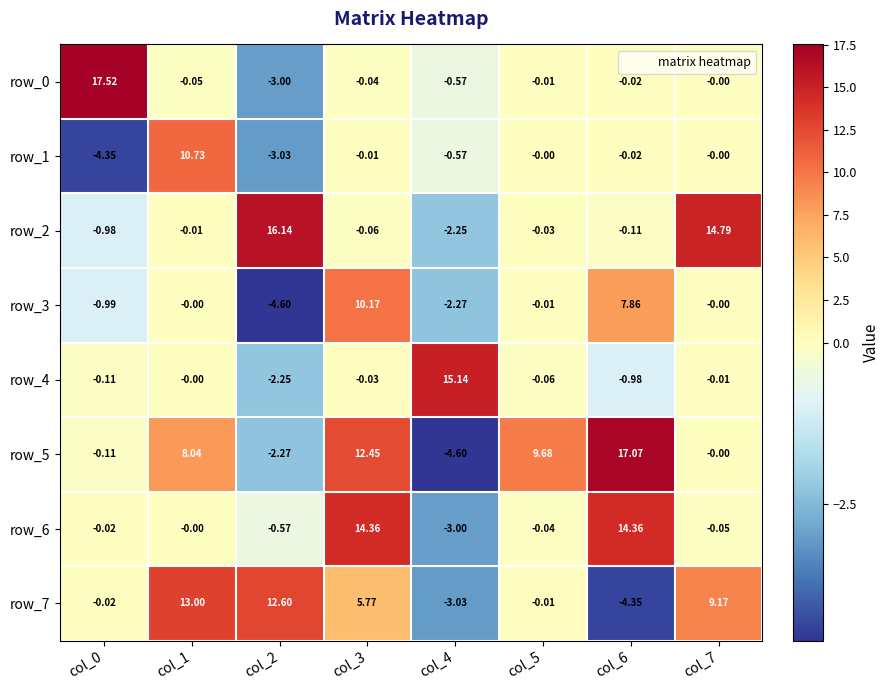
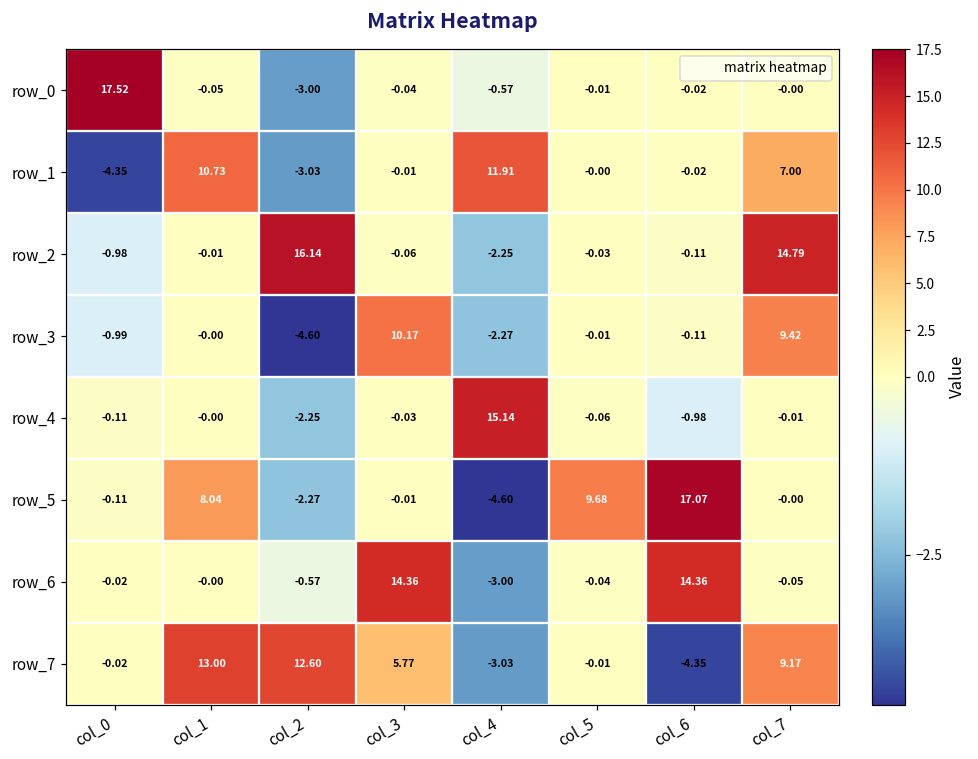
row_1, col_4: -0.57 -> 11.91
row_1, col_7: -0.00 -> 7.00
row_3, col_6: 7.86 -> -0.11
row_3, col_7: -0.00 -> 9.42
row_5, col_3: 12.45 -> -0.01
